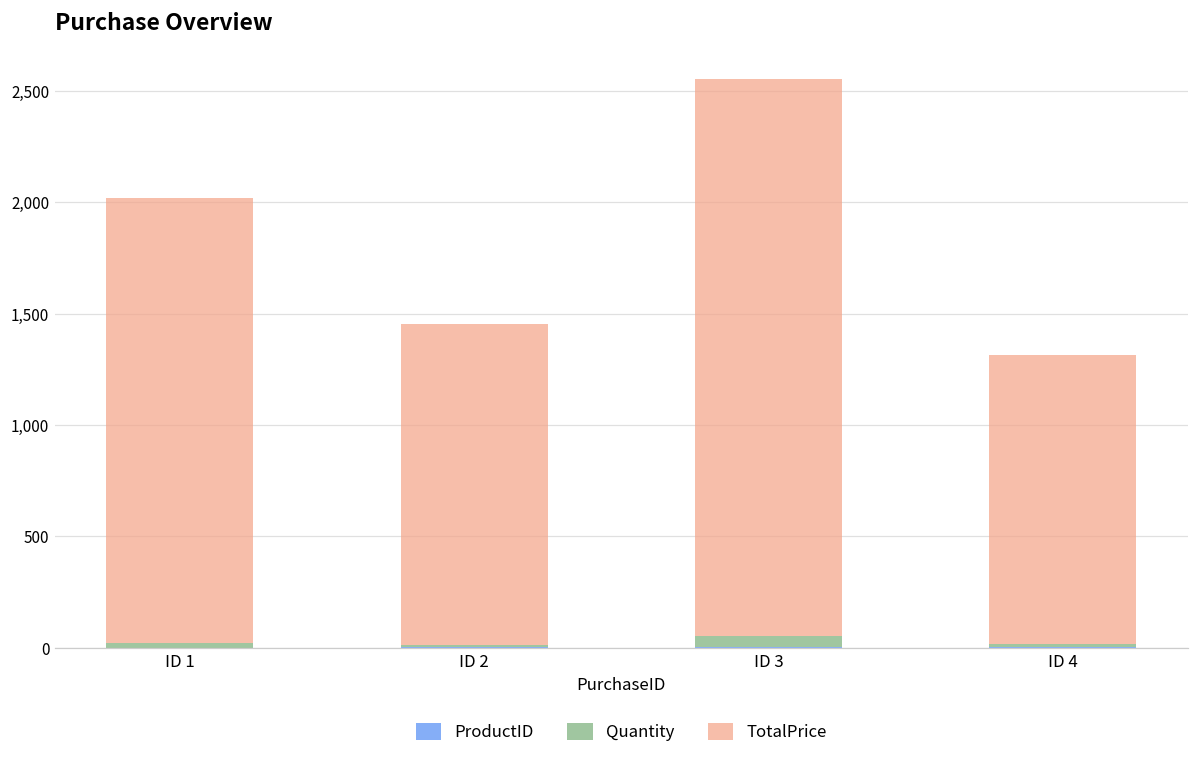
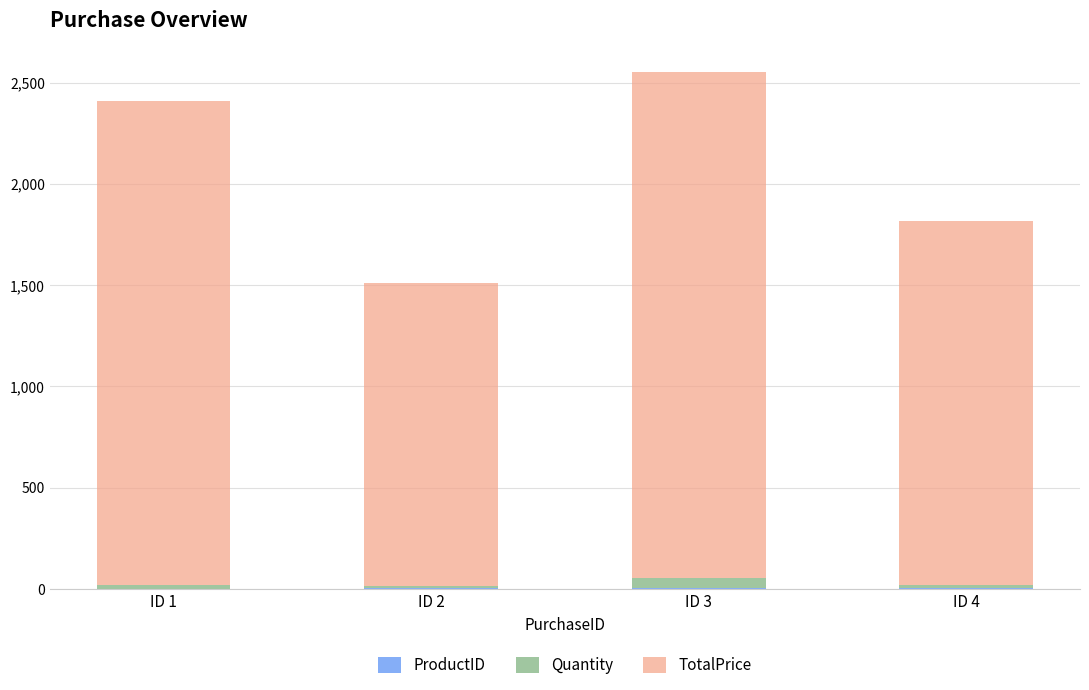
TotalPrice, ID 1: 2,000 -> 2,390
TotalPrice, ID 2: 1,440 -> 1,500
TotalPrice, ID 4: 1,290 -> 1,800
